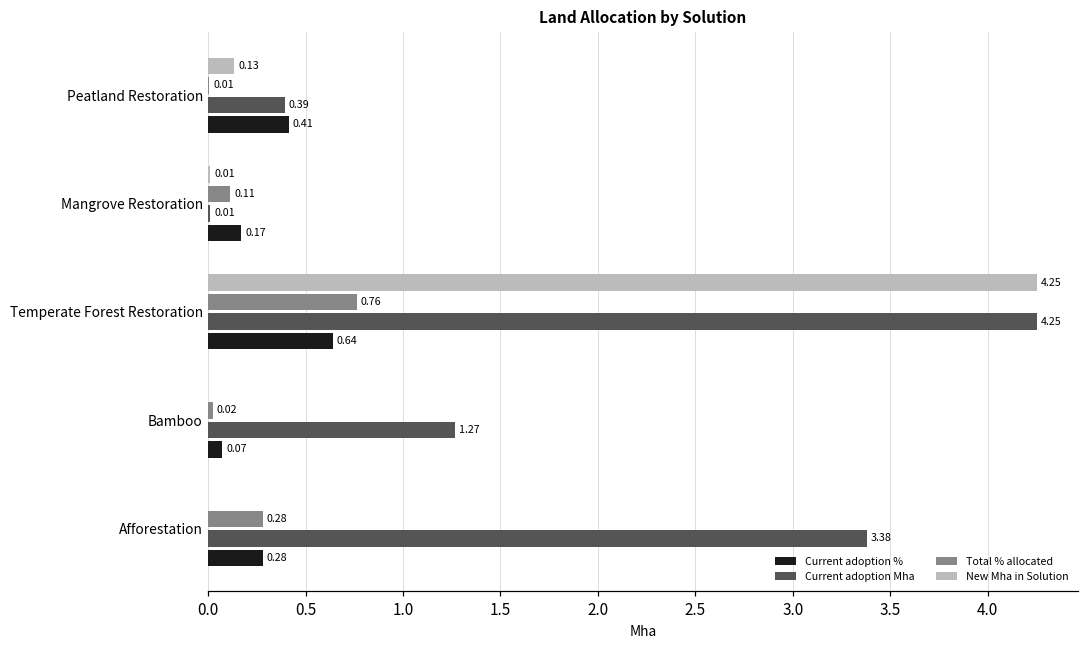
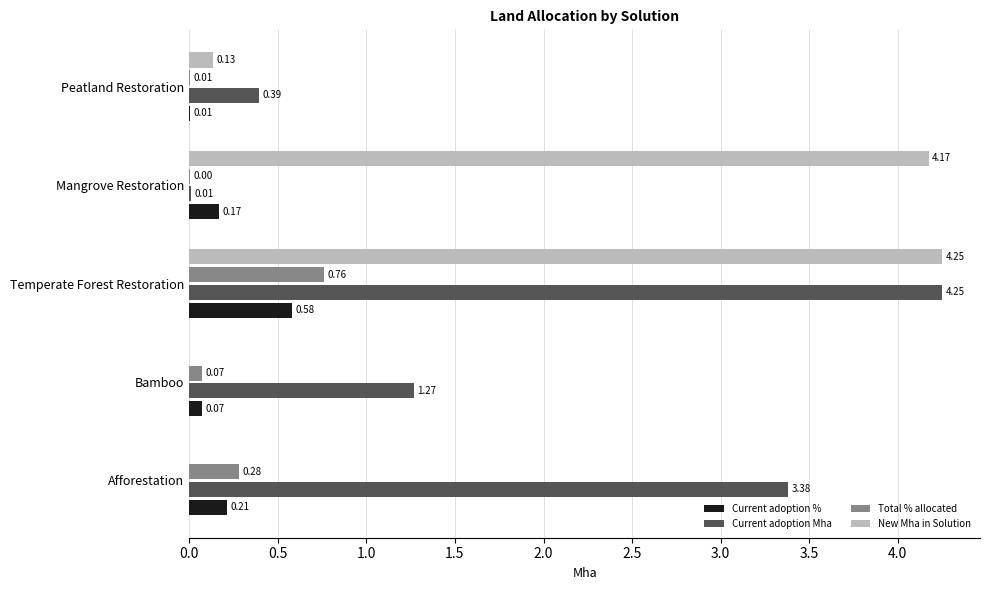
Current adoption %, Peatland Restoration: 0.41 -> 0.01
New Mha in Solution, Mangrove Restoration: 0.01 -> 4.17
Total % allocated, Mangrove Restoration: 0.11 -> 0.00
Current adoption %, Temperate Forest Restoration: 0.64 -> 0.58
Total % allocated, Bamboo: 0.02 -> 0.07
Current adoption %, Afforestation: 0.28 -> 0.21
